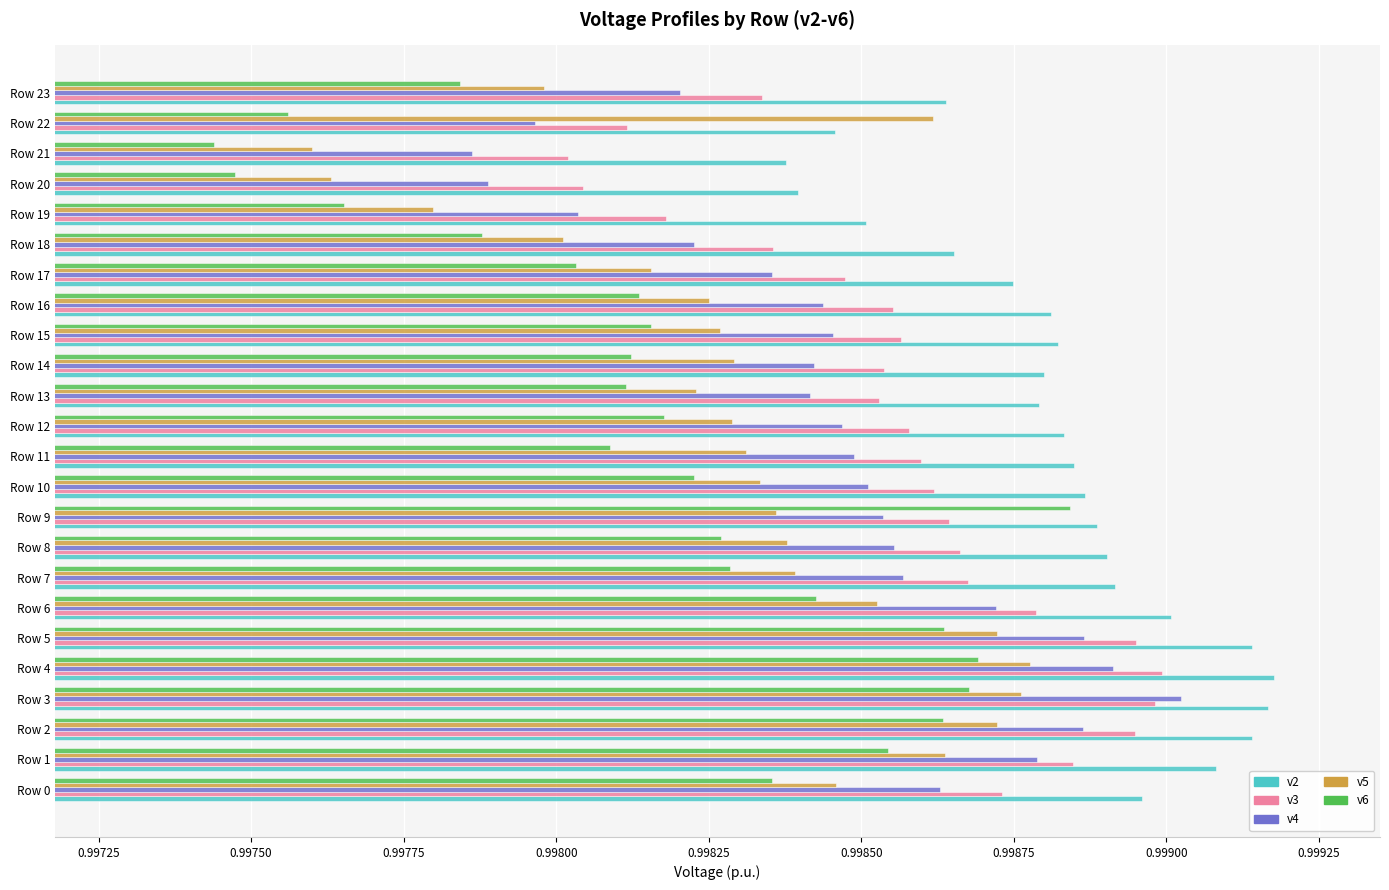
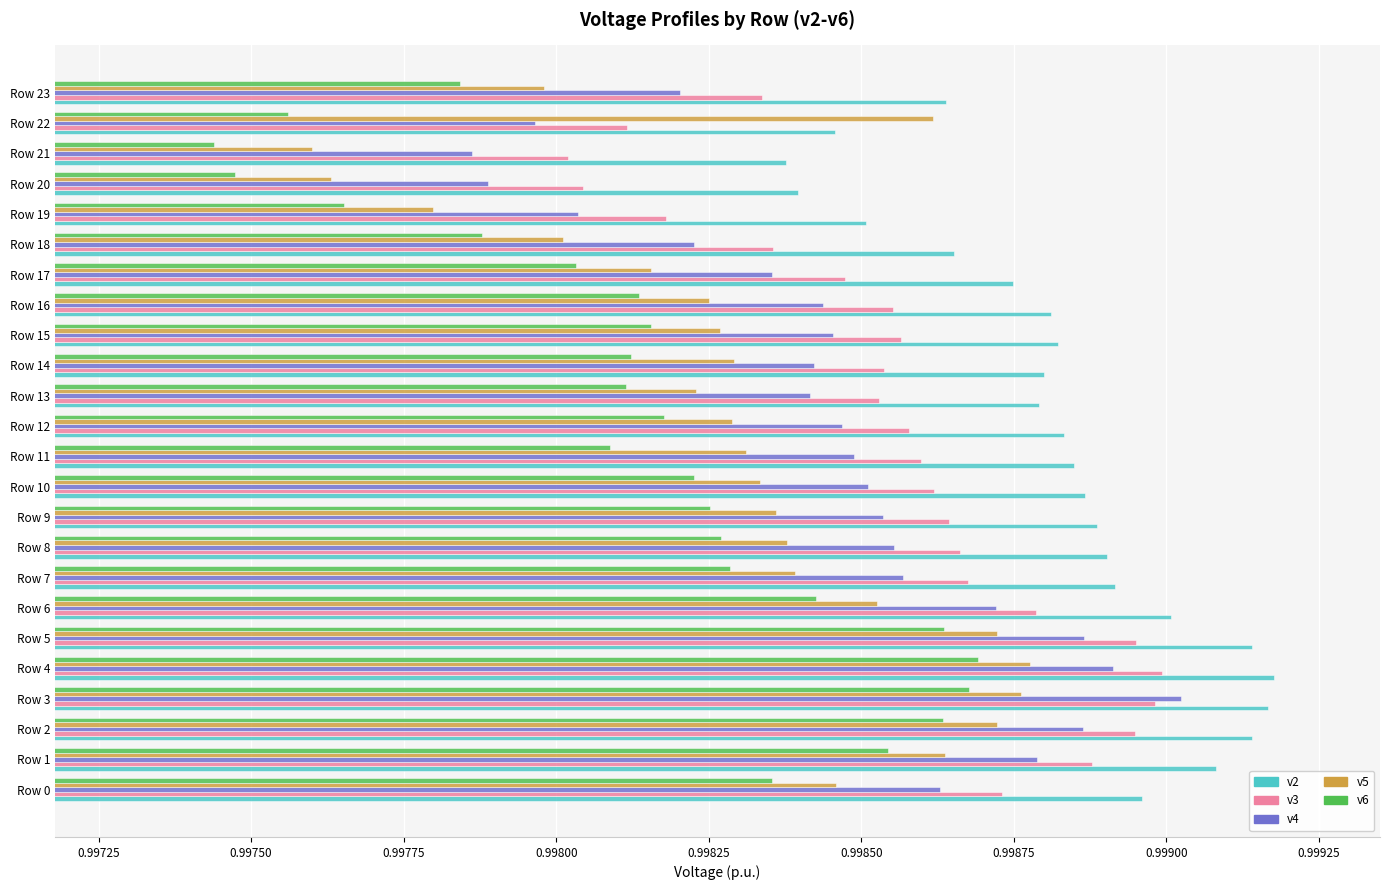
v6, Row 9: 0.99884 -> 0.99825
v3, Row 1: 0.99885 -> 0.99888
